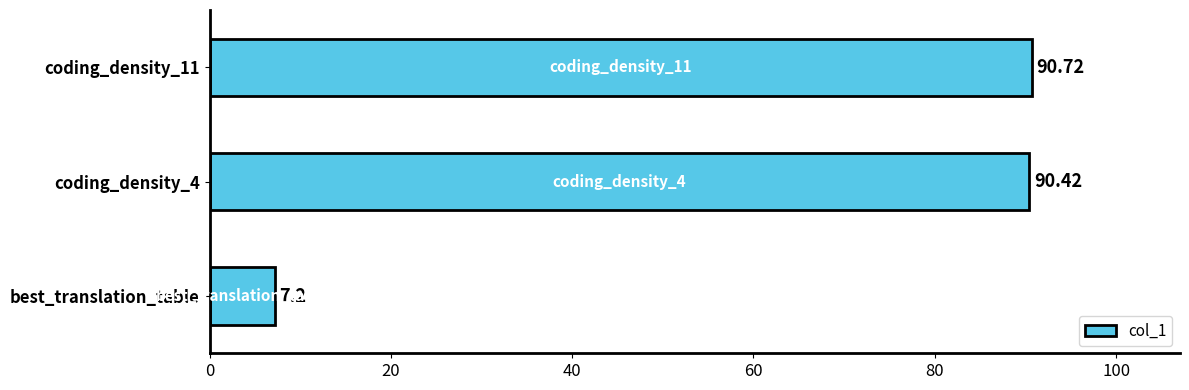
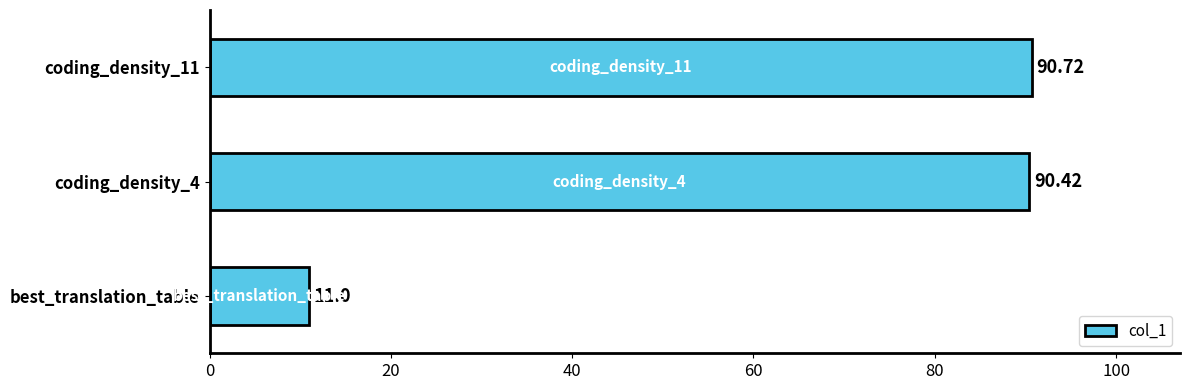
best_translation_table: 7.2 -> 11.0
